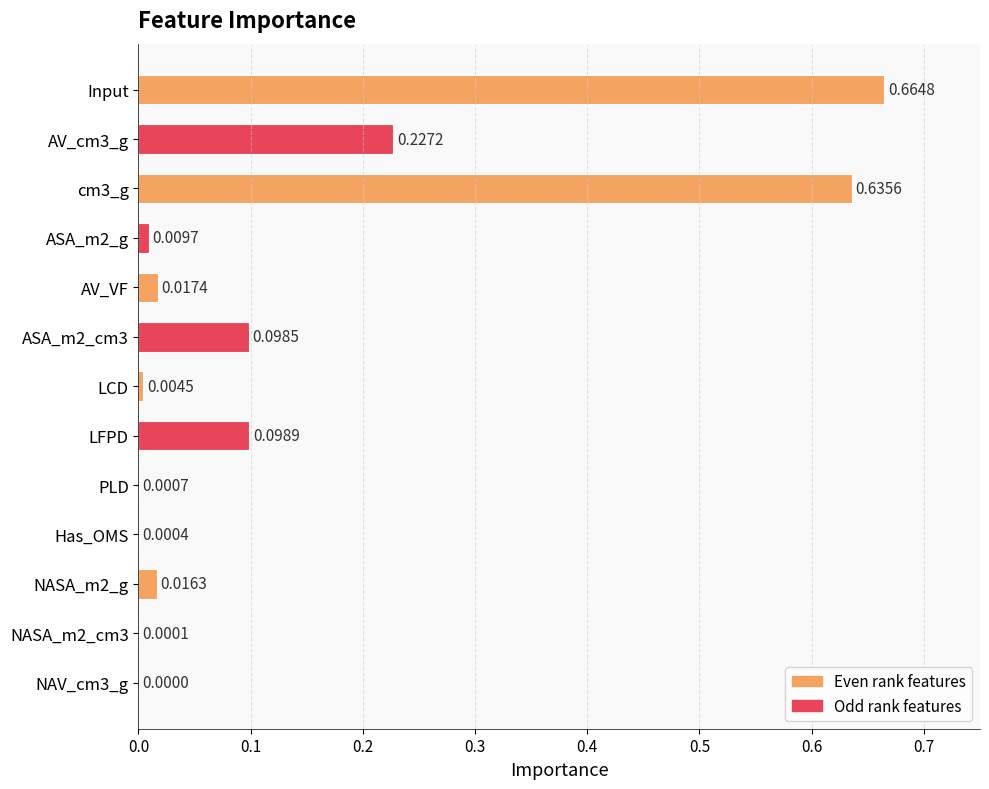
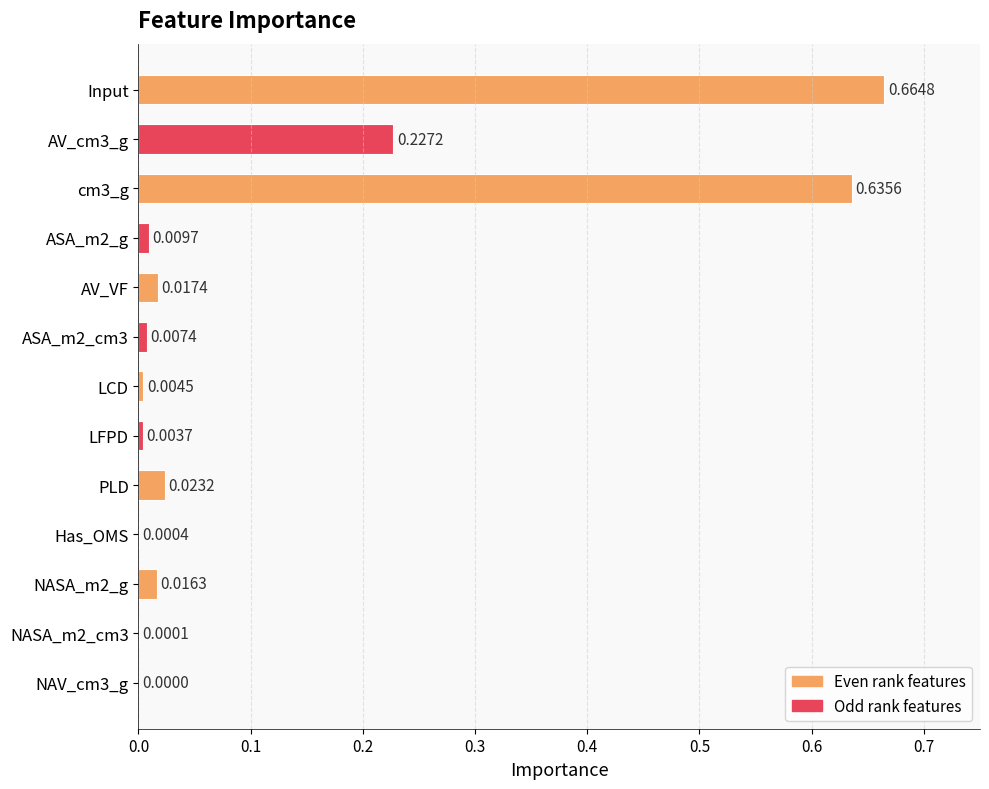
ASA_m2_cm3: 0.0985 -> 0.0074
LFPD: 0.0989 -> 0.0037
PLD: 0.0007 -> 0.0232
